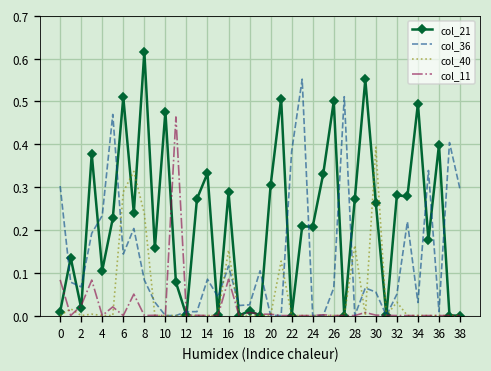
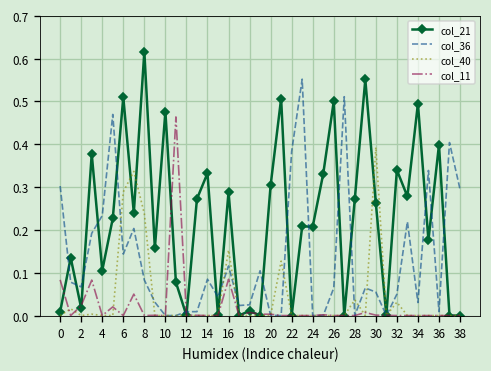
col_40, 28: 0.16 -> 0.04
col_21, 32: 0.28 -> 0.34
